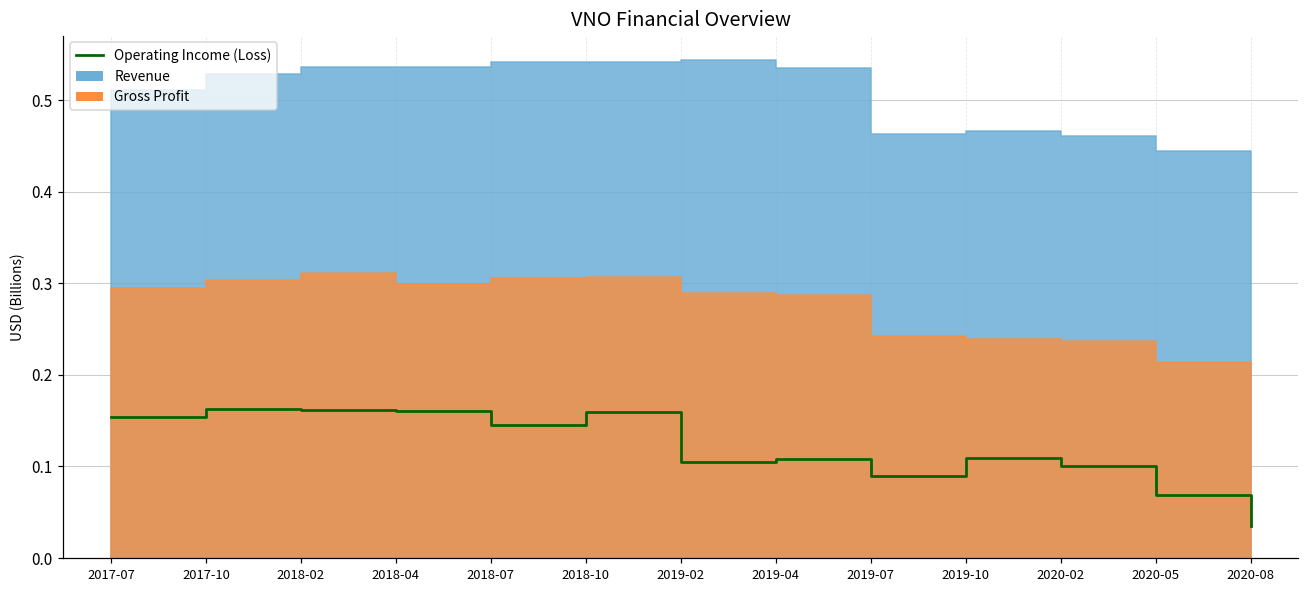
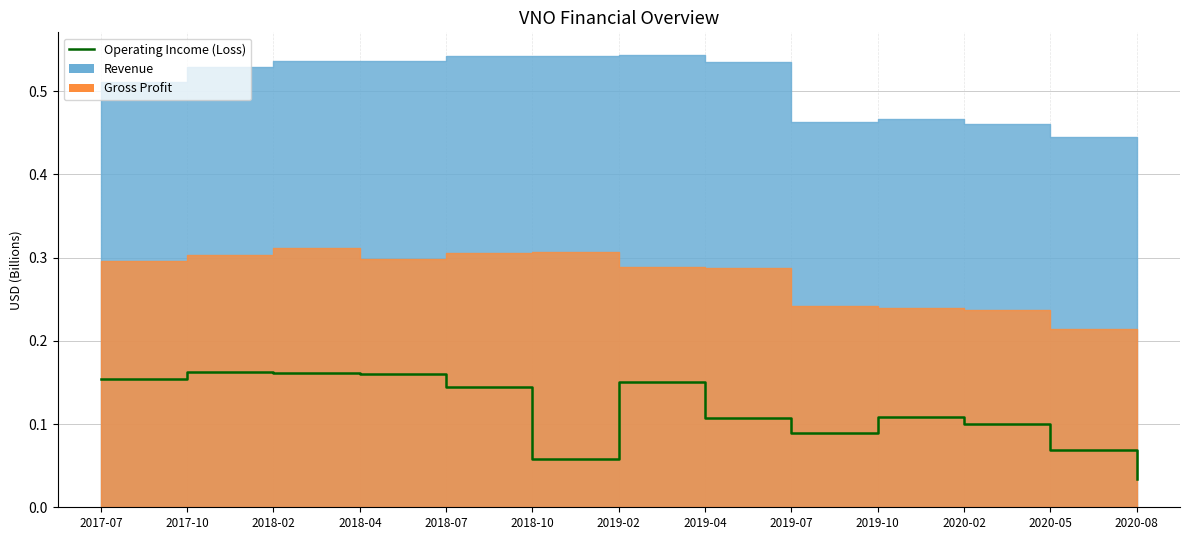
Operating Income (Loss), 2018-10: 0.16 -> 0.06
Operating Income (Loss), 2019-02: 0.11 -> 0.15
